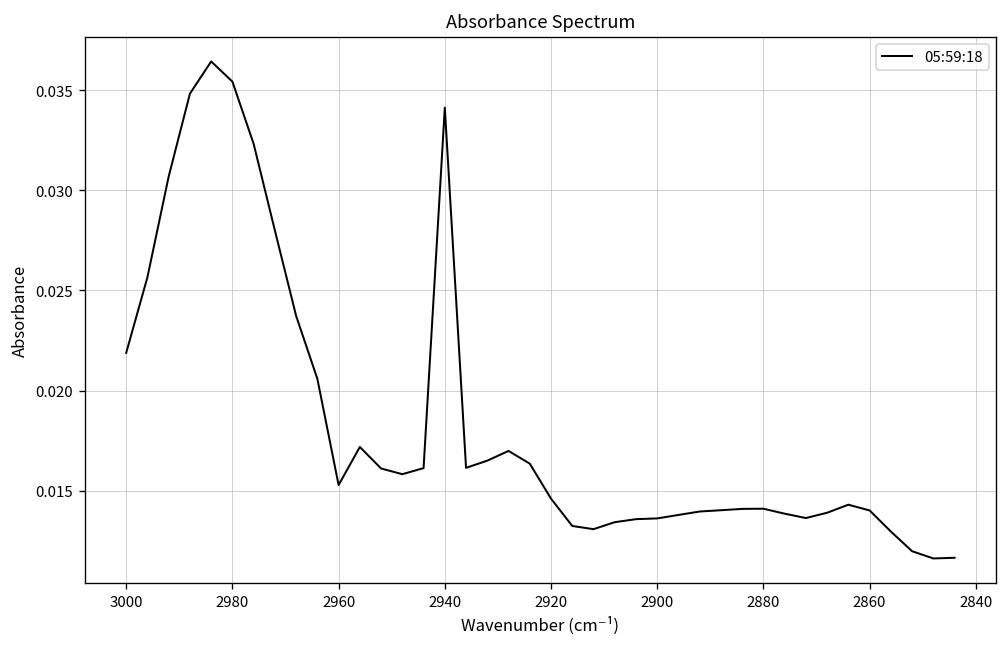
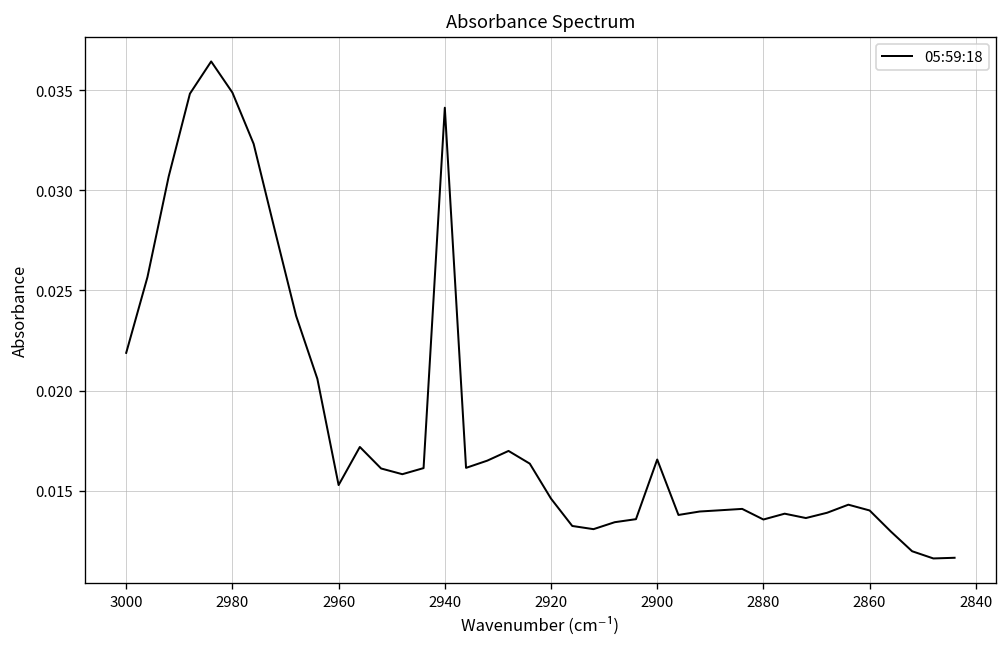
2980: 0.0354 -> 0.0349
2900: 0.0136 -> 0.0166
2880: 0.0141 -> 0.0136
